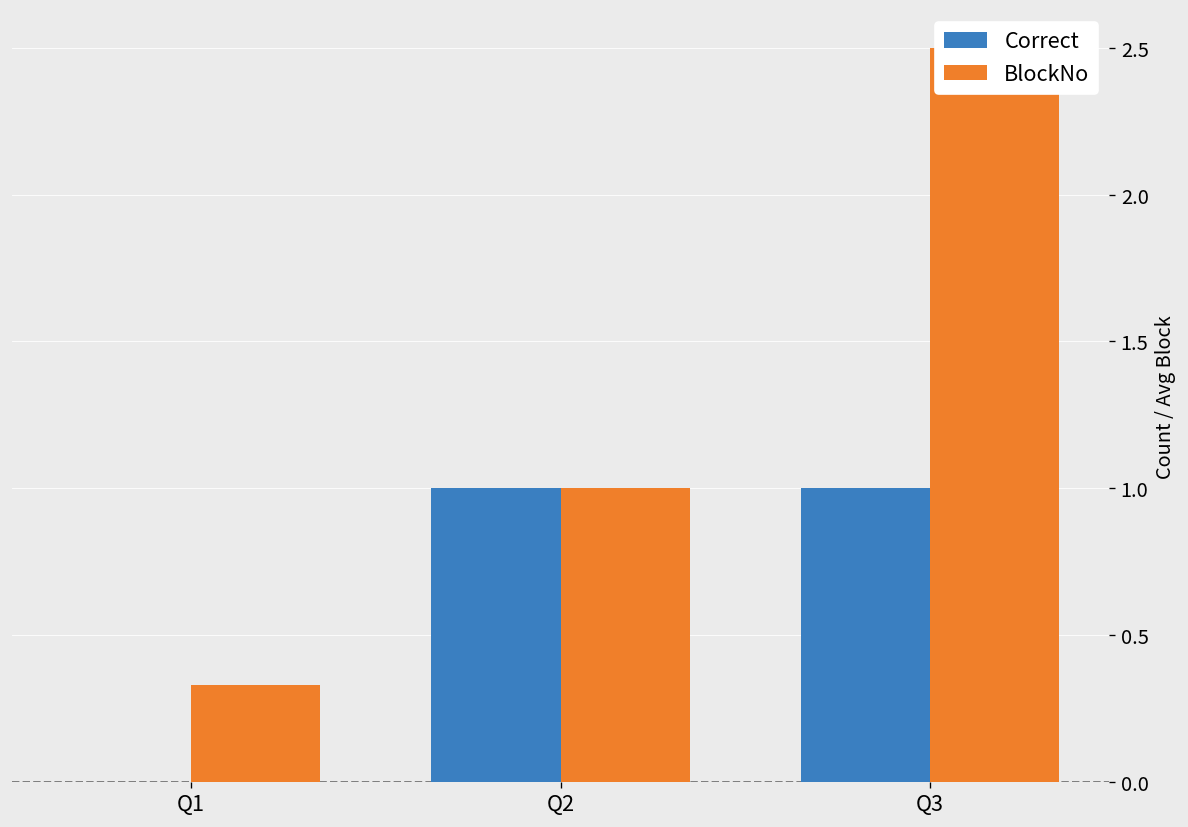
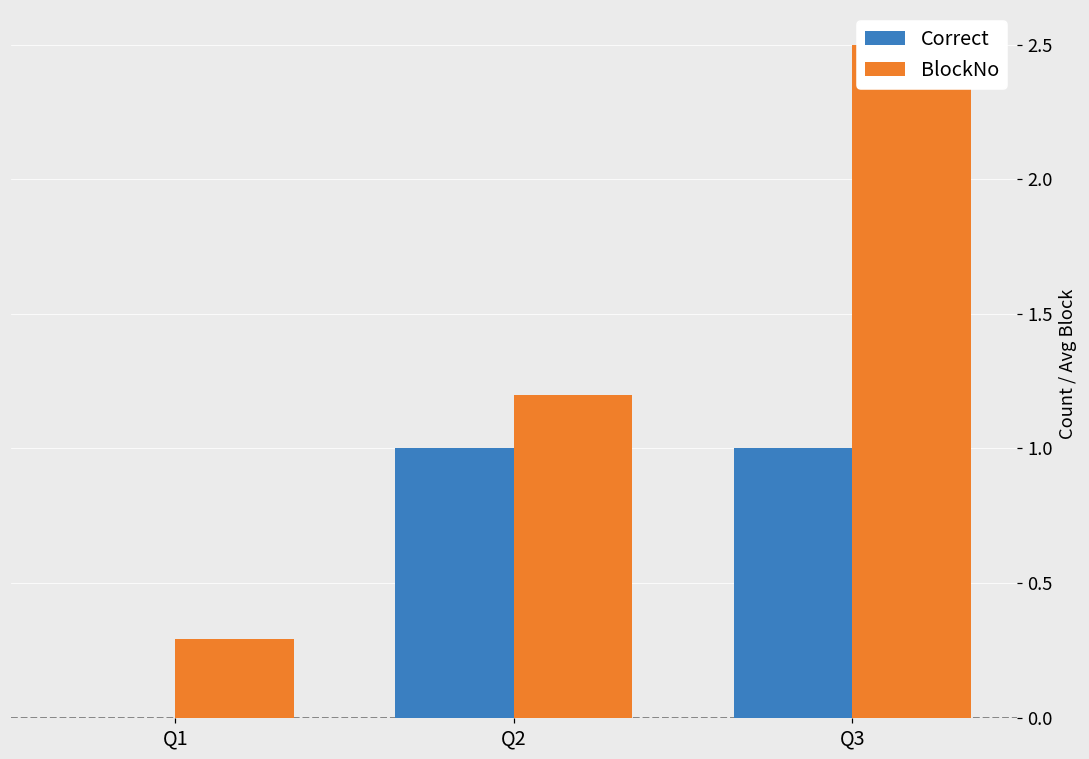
BlockNo, Q1: 0.33 -> 0.29
BlockNo, Q2: 1.0 -> 1.2
